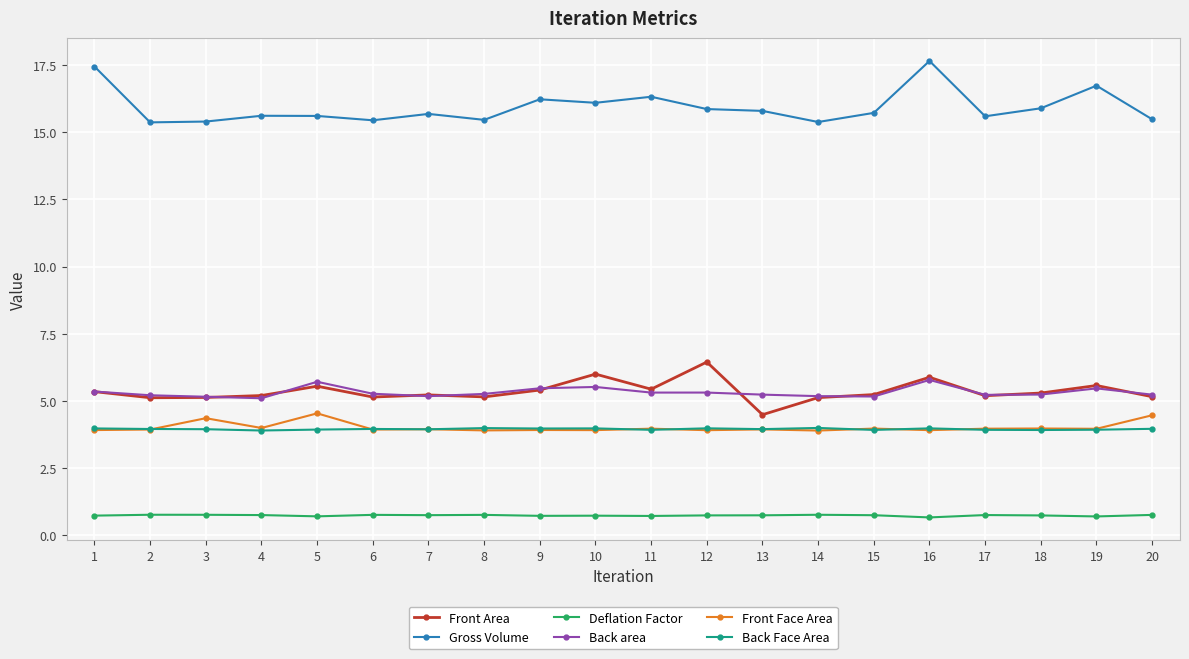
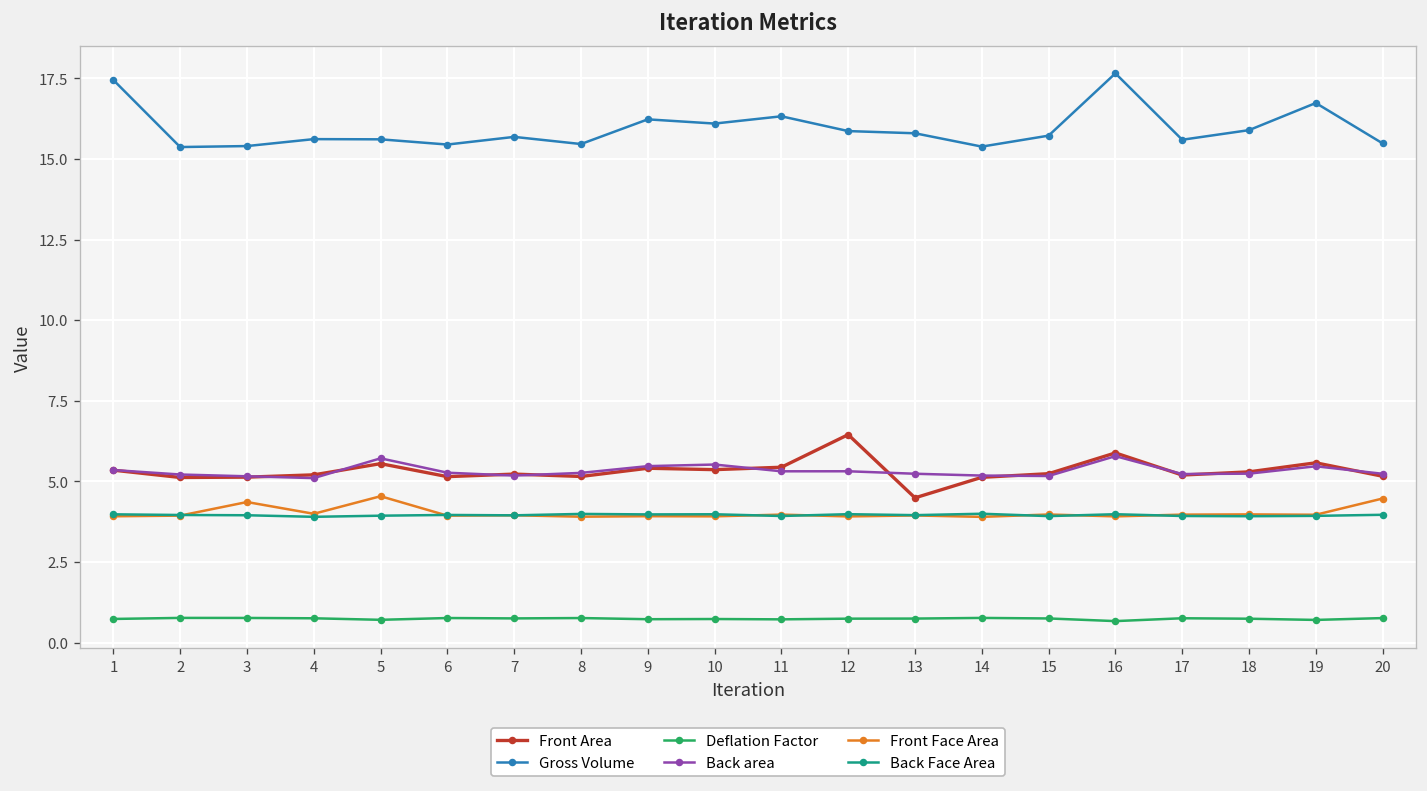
Front Area, 10: 6.0 -> 5.4
